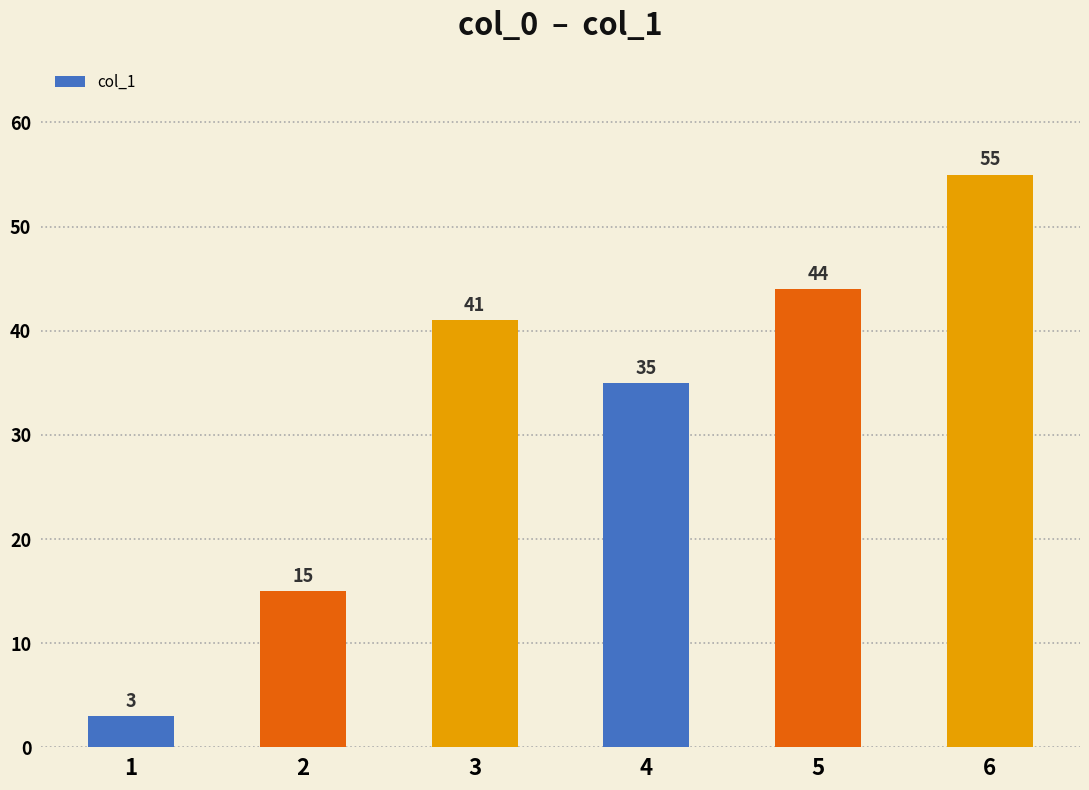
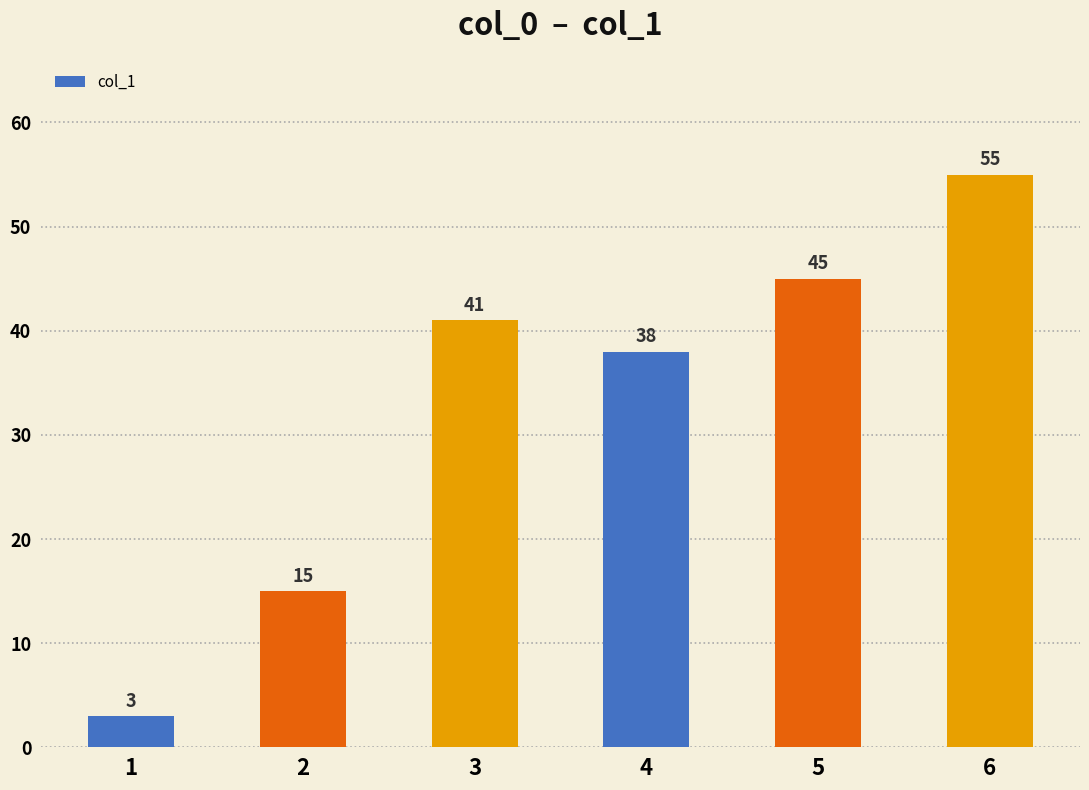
4: 35 -> 38
5: 44 -> 45
